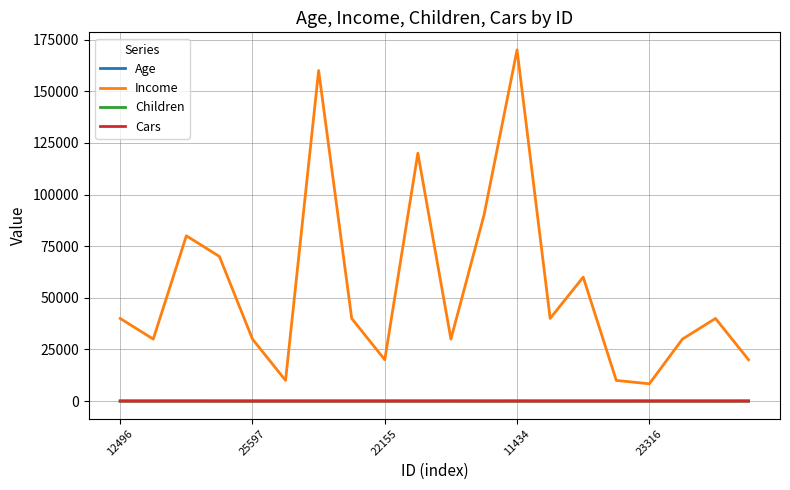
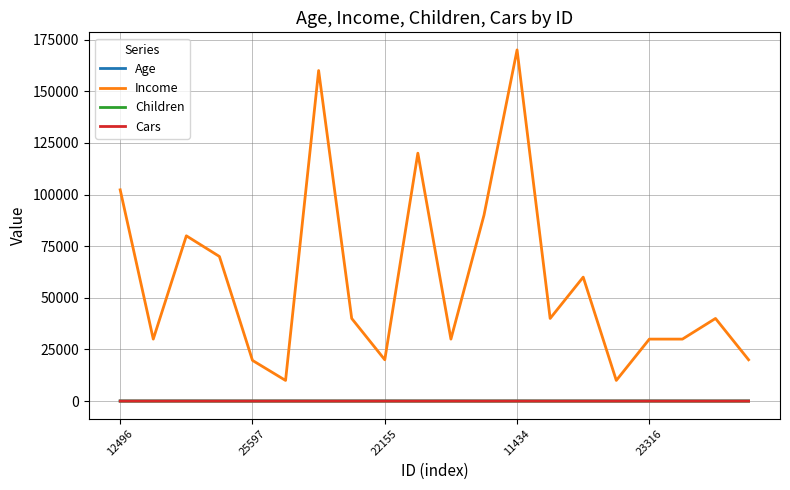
Income, 12496: 40000 -> 102000
Income, 25597: 30000 -> 20000
Income, 23316: 8000 -> 30000
